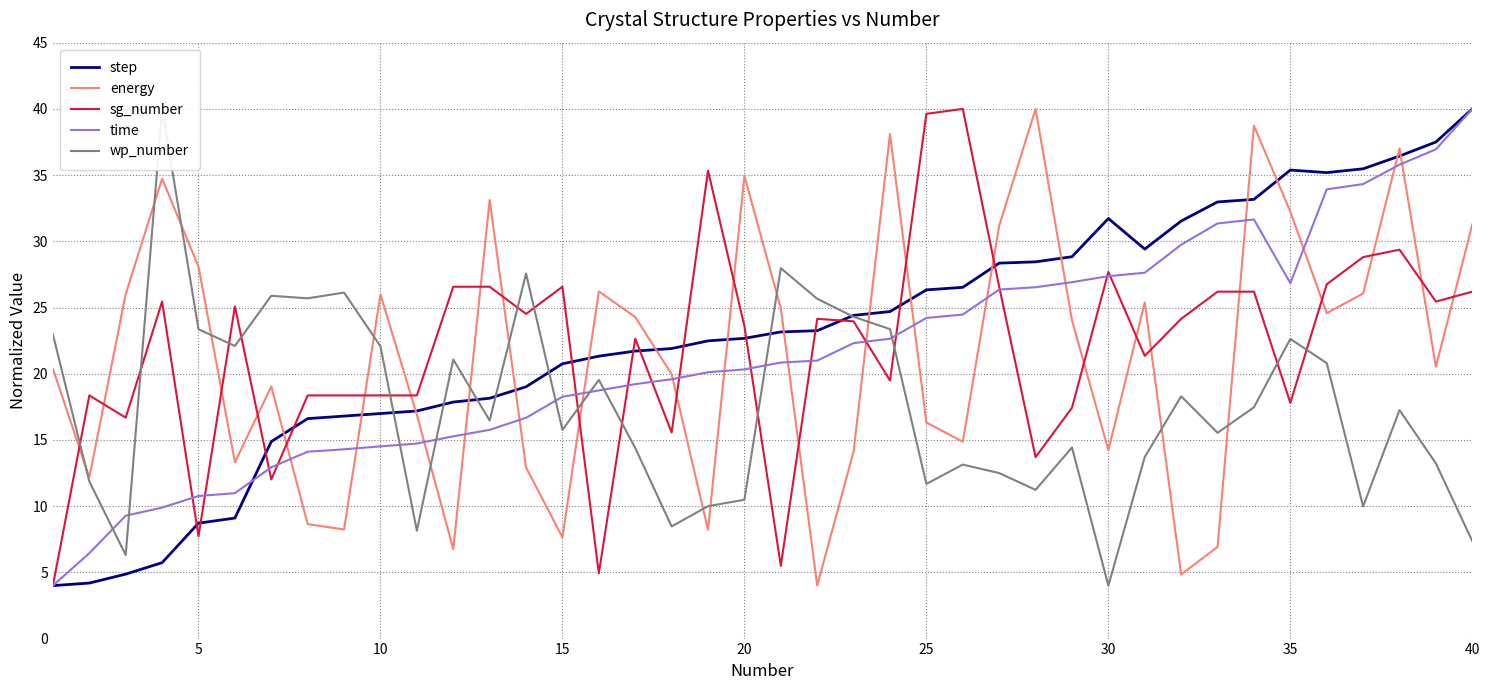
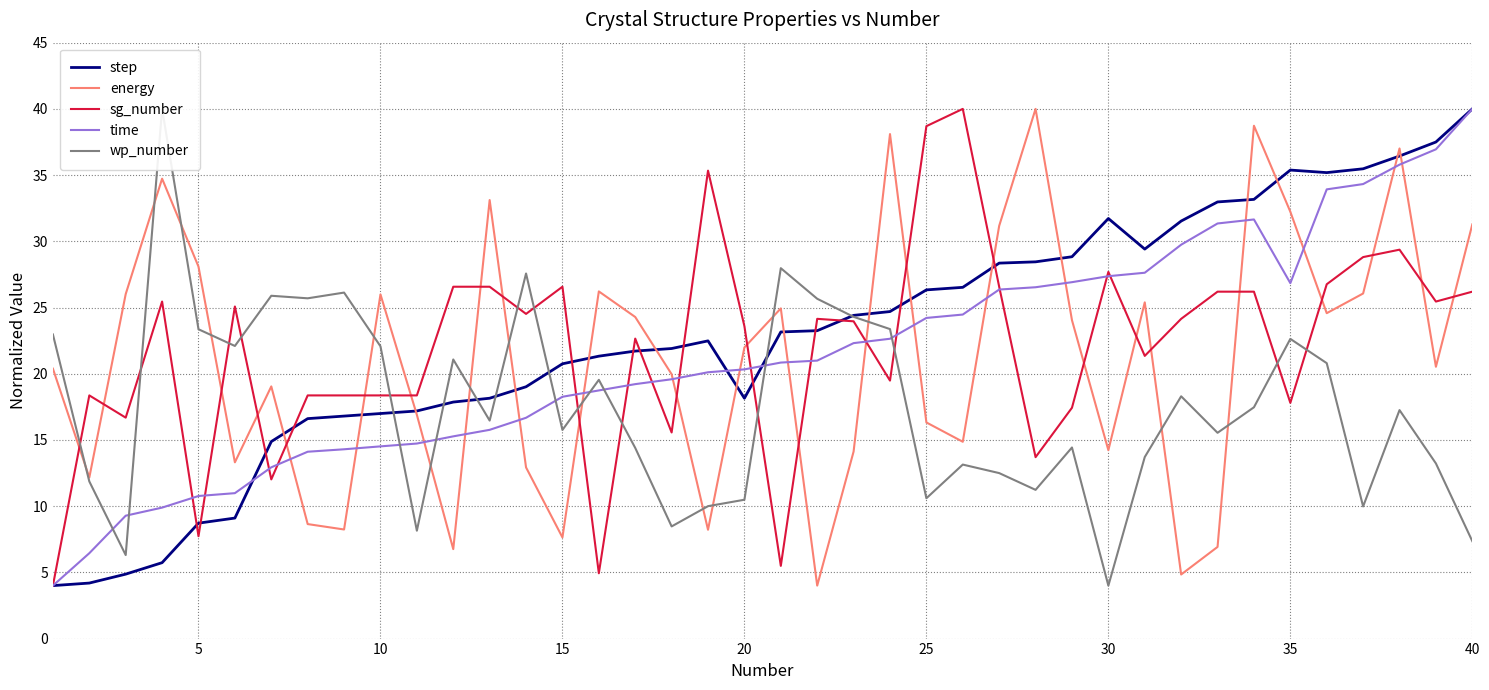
step, 20: 22.7 -> 18.1
energy, 20: 34.9 -> 22.0
sg_number, 25: 39.6 -> 38.7
wp_number, 25: 11.7 -> 10.6
